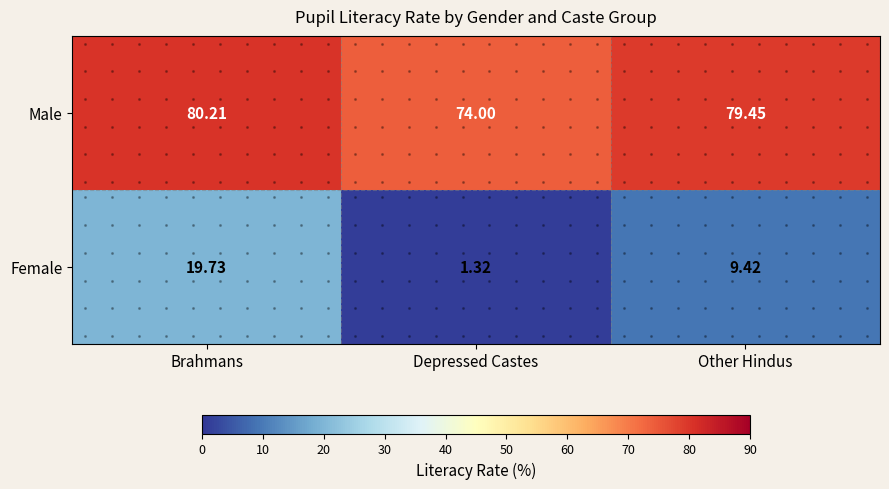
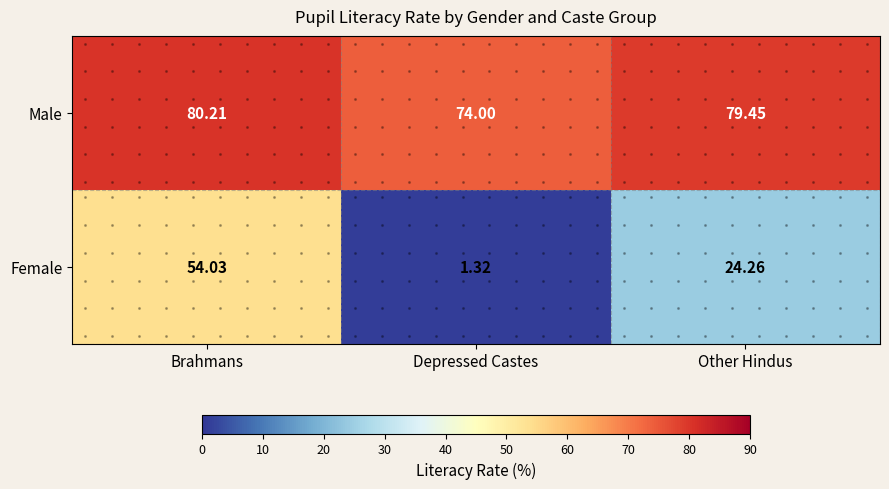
Female, Brahmans: 19.73 -> 54.03
Female, Other Hindus: 9.42 -> 24.26
